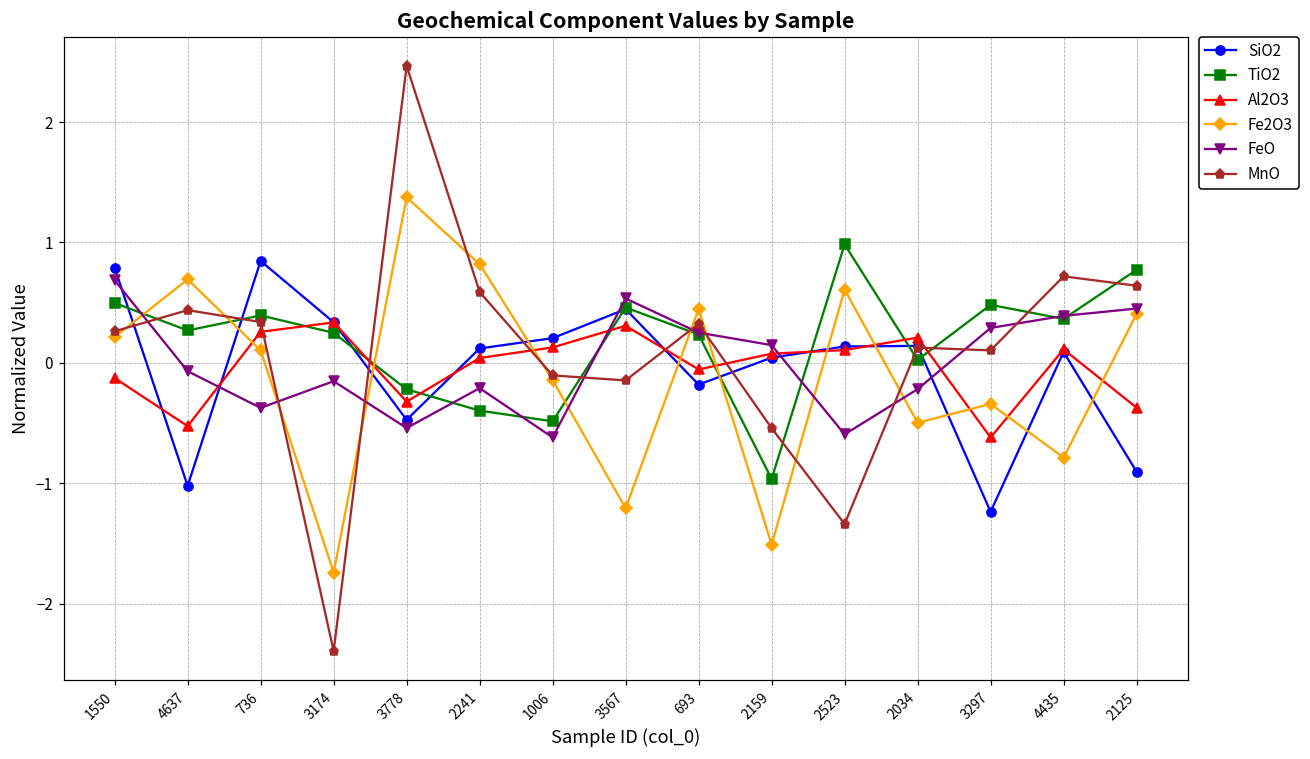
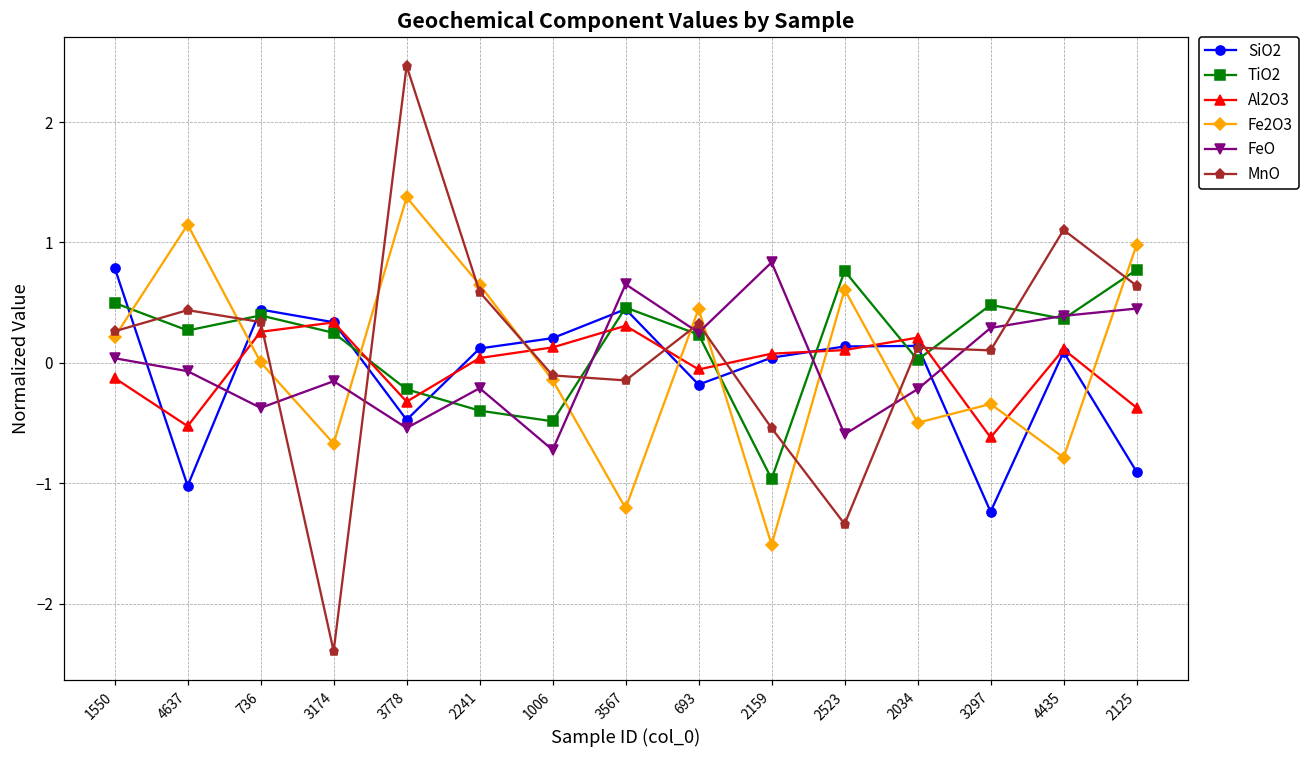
FeO, 1550: 0.68 -> 0.04
Fe2O3, 4637: 0.69 -> 1.15
SiO2, 736: 0.85 -> 0.44
Fe2O3, 736: 0.10 -> 0.00
Fe2O3, 3174: -1.74 -> -0.67
Fe2O3, 2241: 0.82 -> 0.65
FeO, 1006: -0.62 -> -0.72
FeO, 3567: 0.53 -> 0.65
FeO, 2159: 0.15 -> 0.83
TiO2, 2523: 0.98 -> 0.76
MnO, 4435: 0.72 -> 1.10
Fe2O3, 2125: 0.41 -> 0.98
